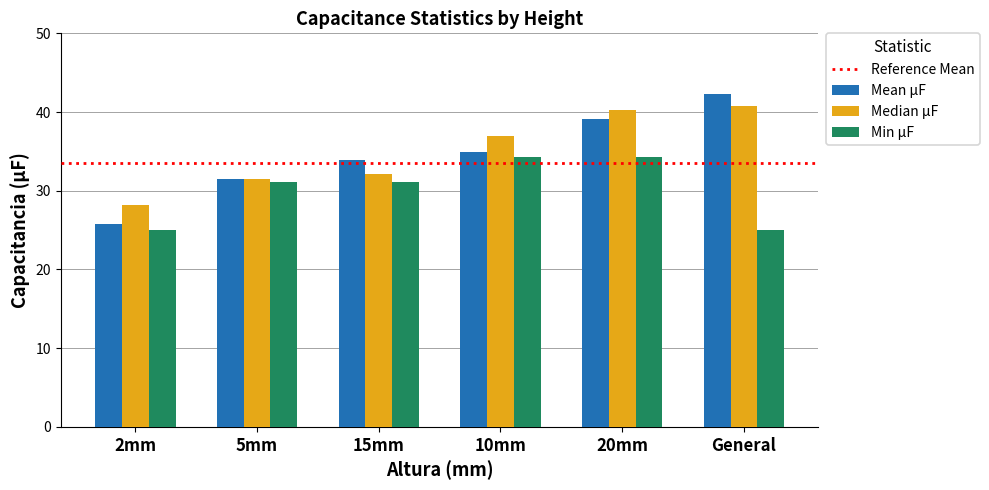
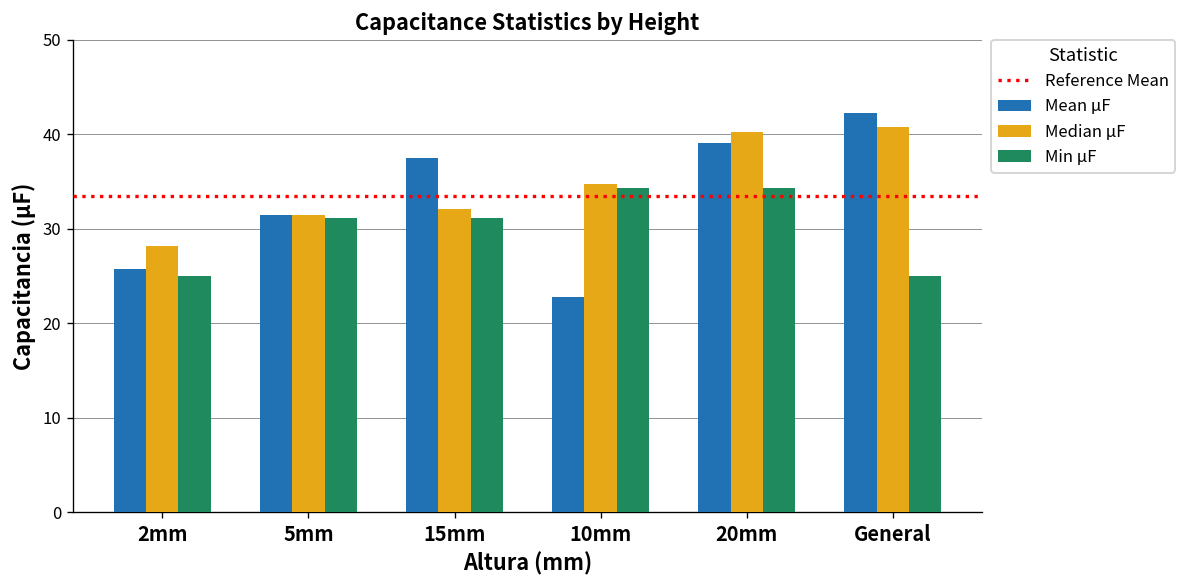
Mean µF, 15mm: 34 -> 38
Mean µF, 10mm: 35 -> 23
Median µF, 10mm: 37 -> 35
